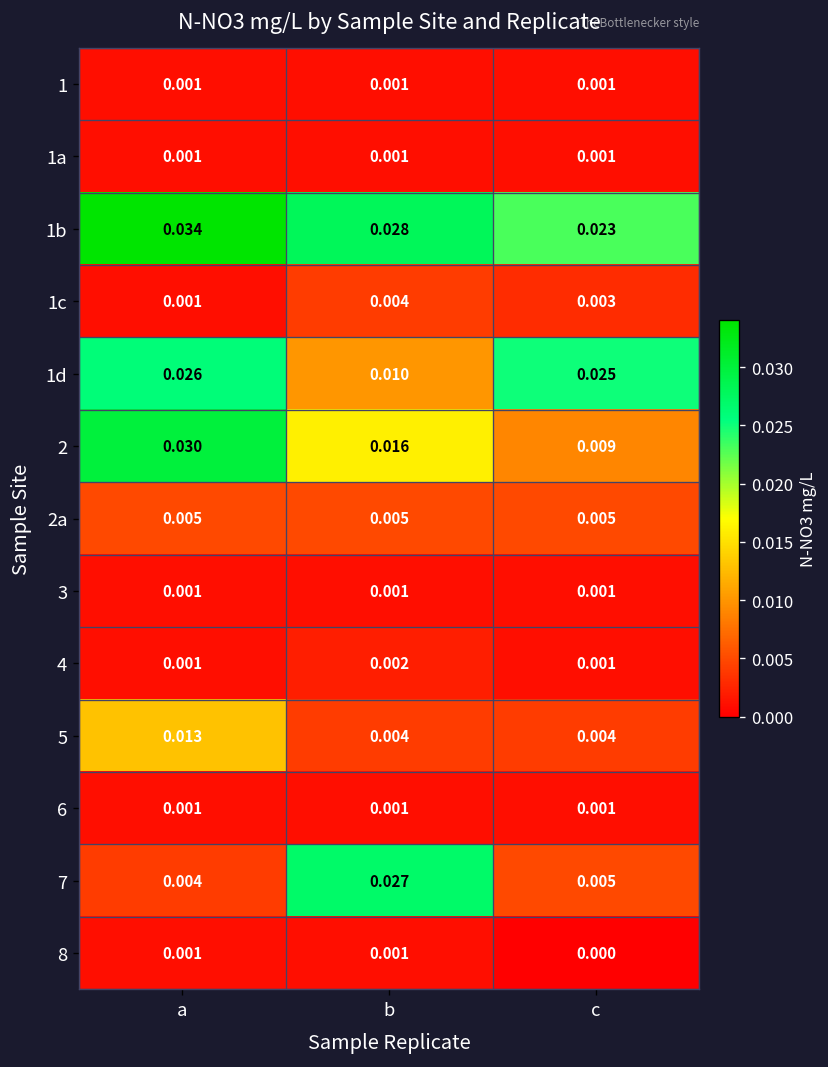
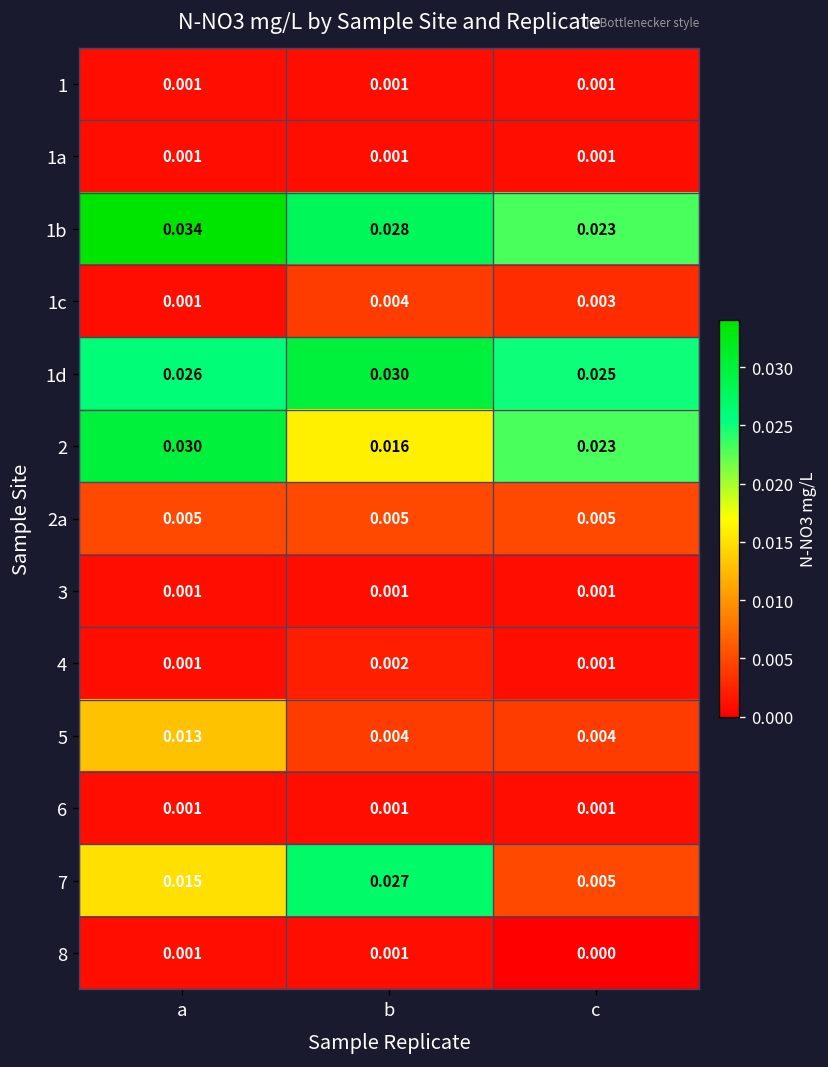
1d, b: 0.010 -> 0.030
2, c: 0.009 -> 0.023
7, a: 0.004 -> 0.015
